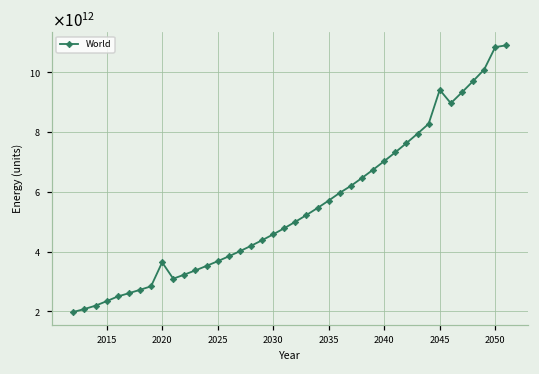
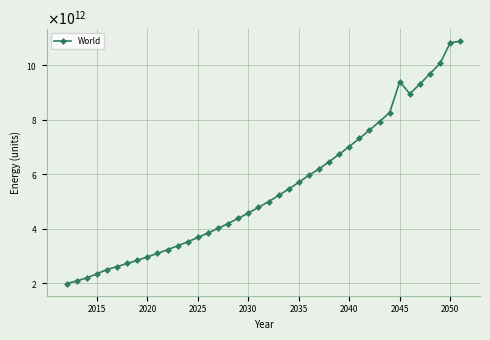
2020: 3600000000000 -> 3000000000000
